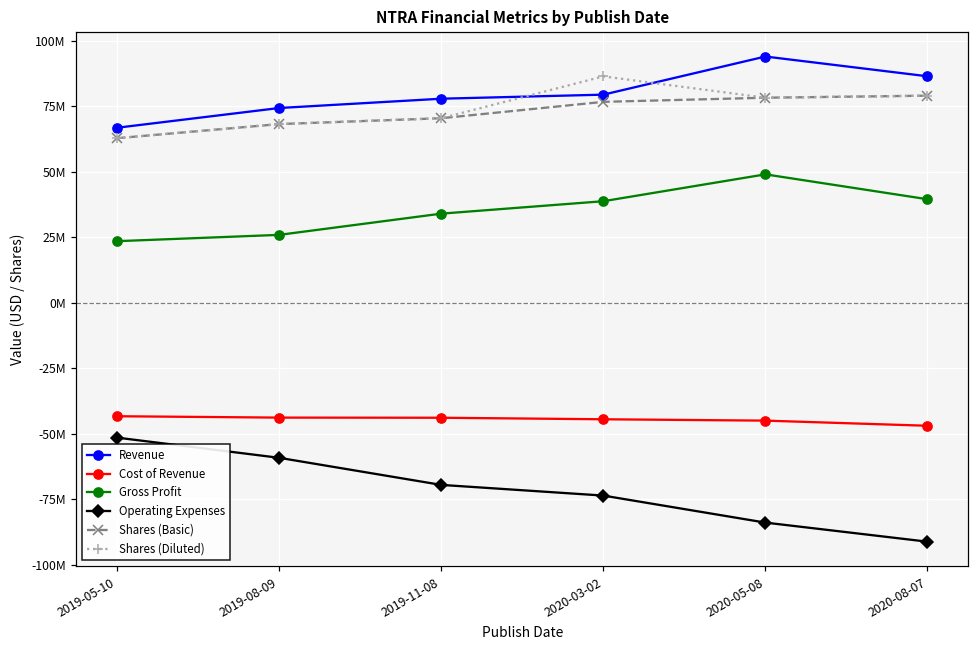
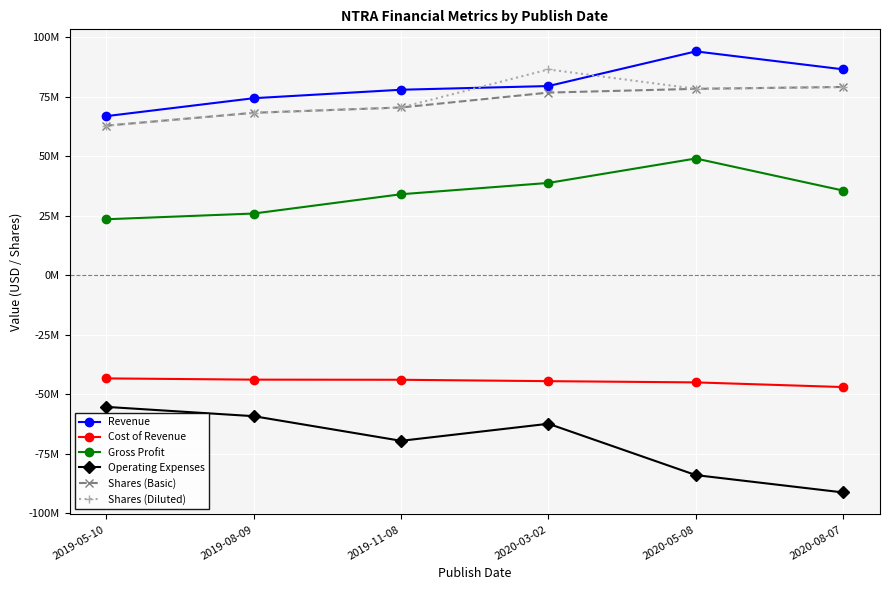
Operating Expenses, 2019-05-10: -51000000 -> -55000000
Operating Expenses, 2020-03-02: -74000000 -> -62000000
Gross Profit, 2020-08-07: 40000000 -> 36000000
